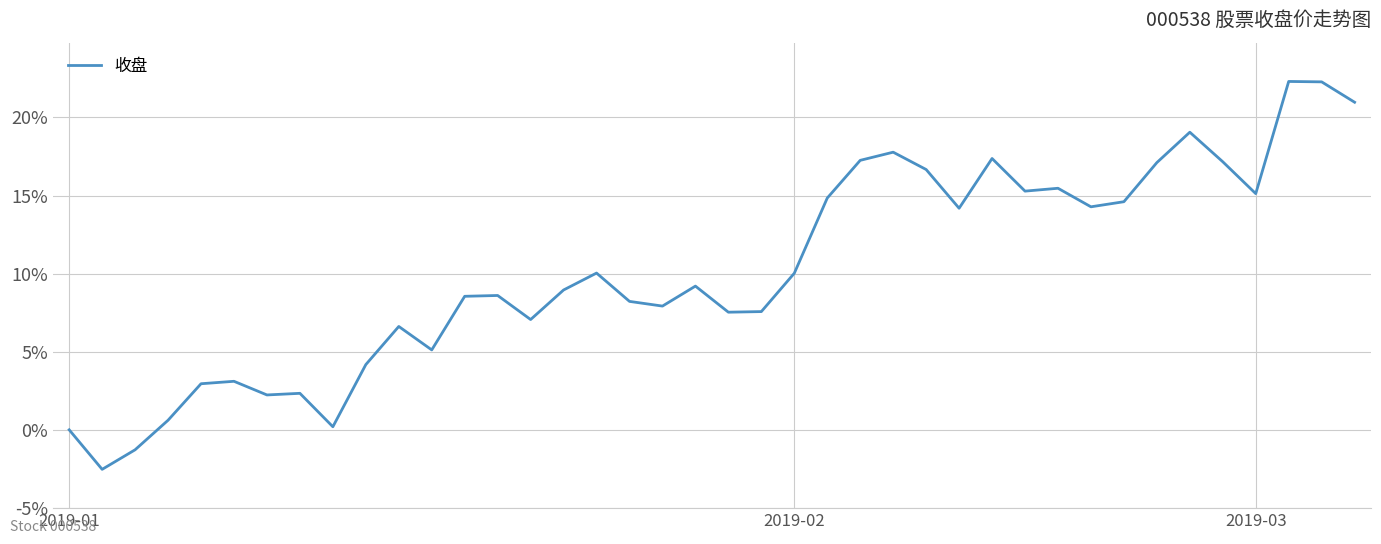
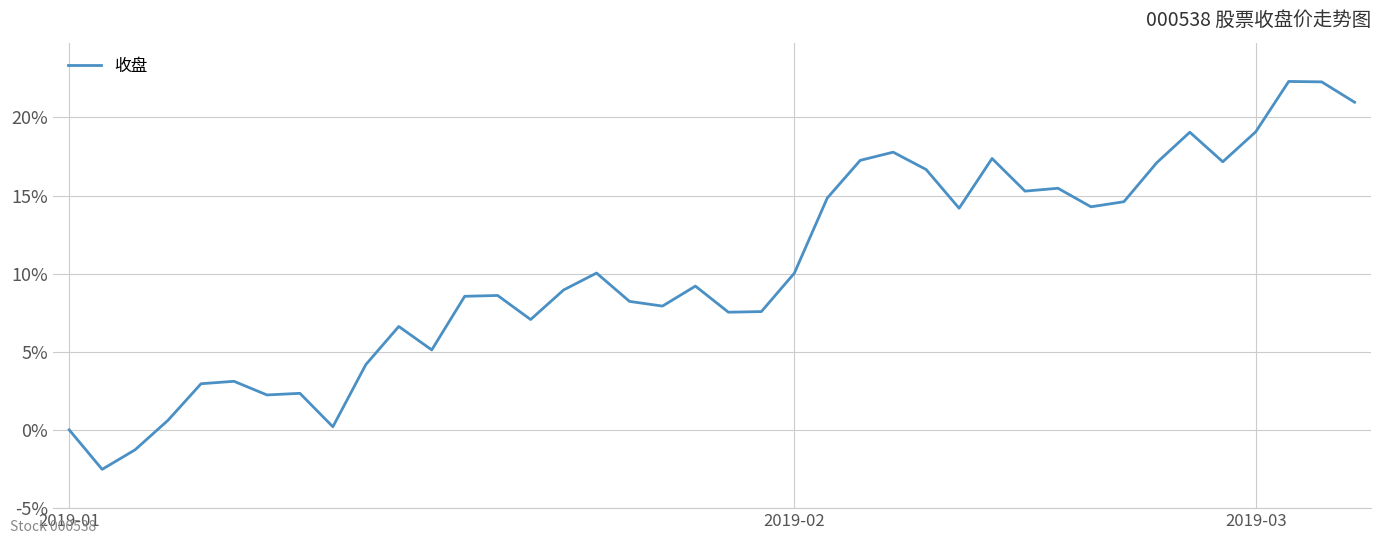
2019-03: 15.1% -> 19.1%
